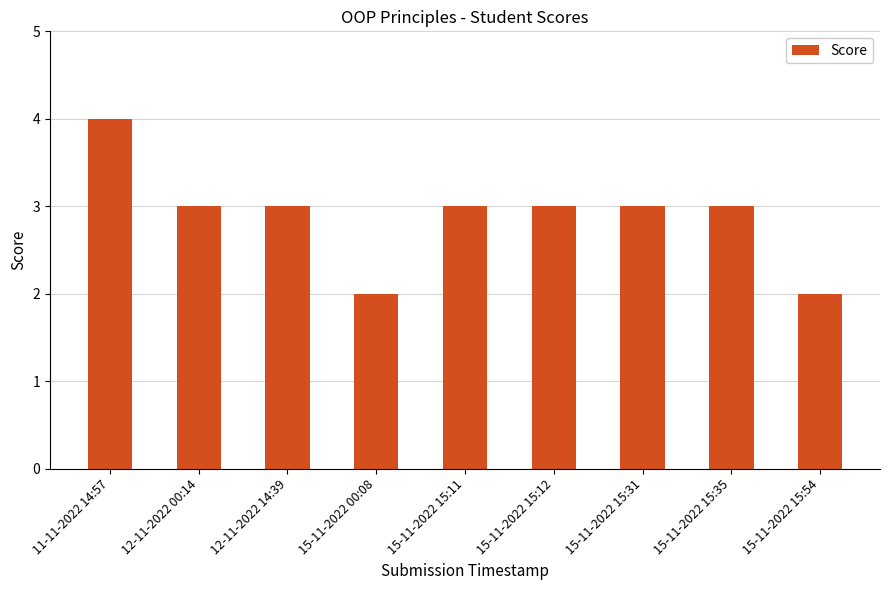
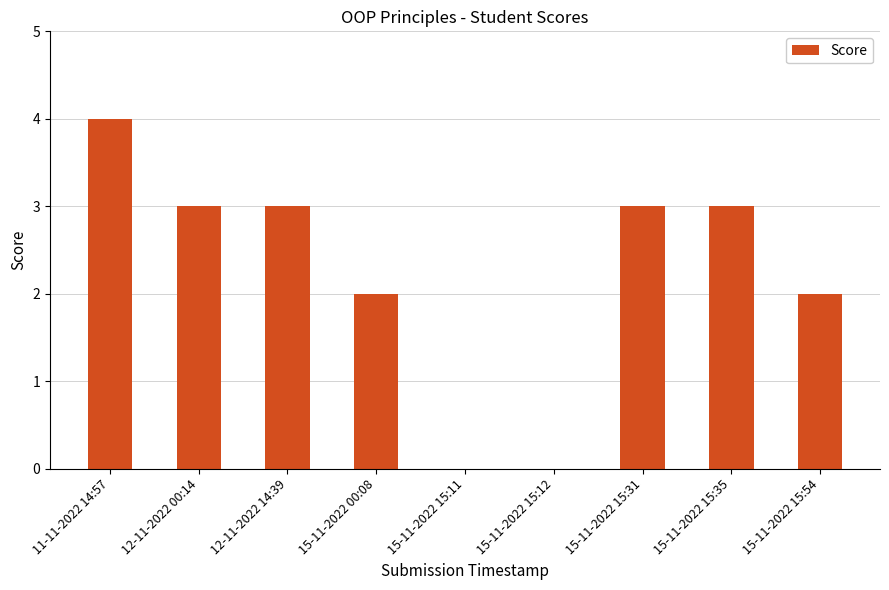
15-11-2022 15:11: 3 -> 0
15-11-2022 15:12: 3 -> 0
